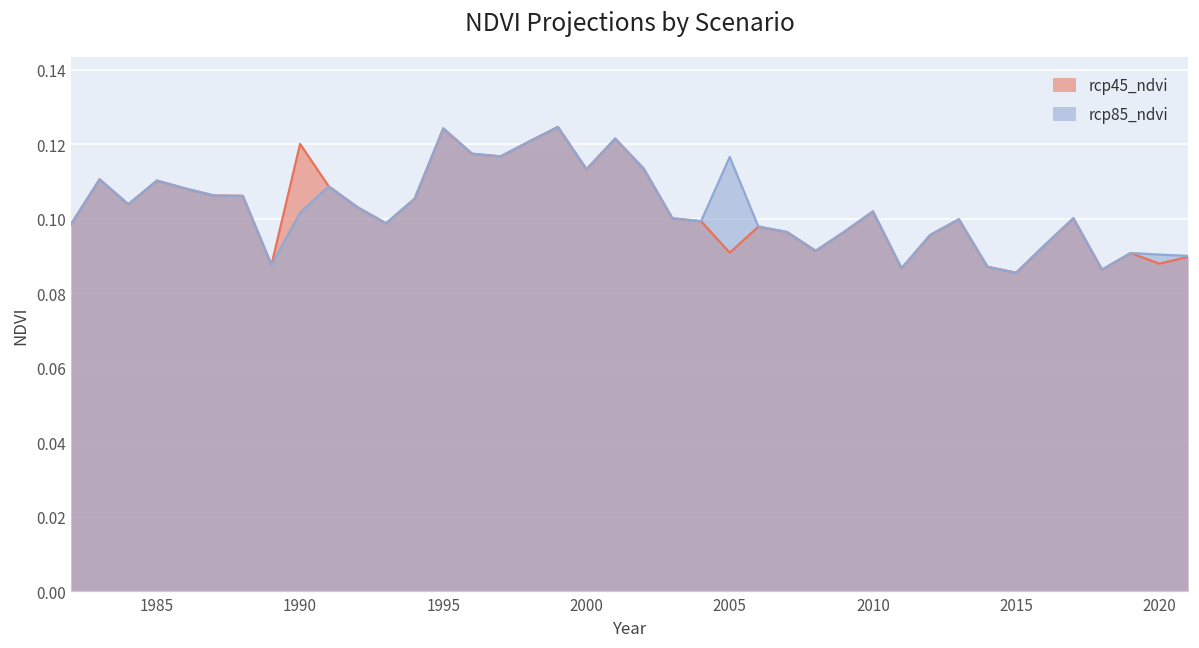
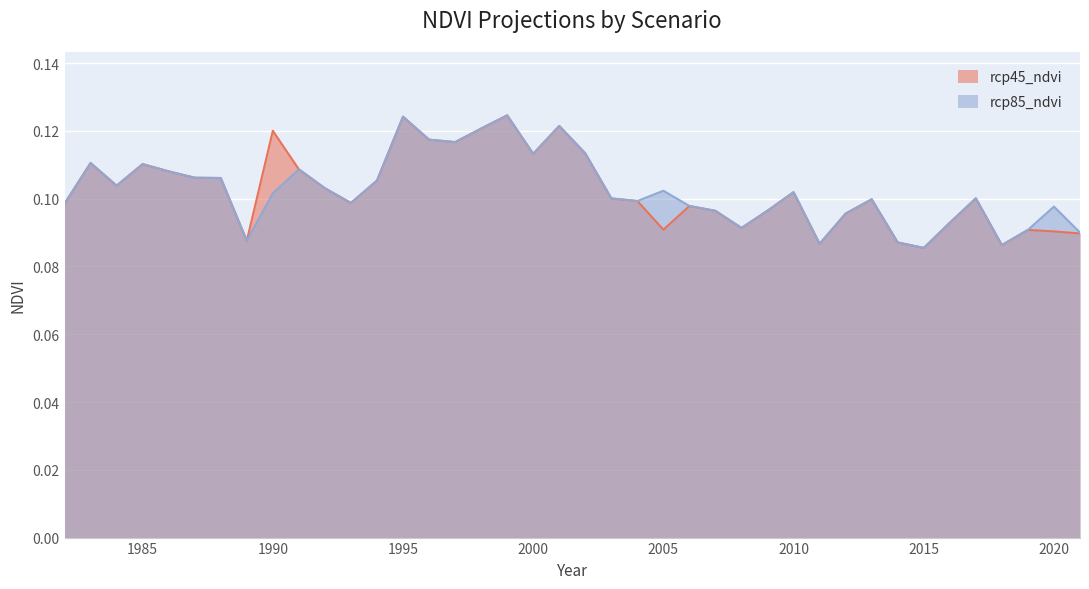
rcp85_ndvi, 2005: 0.117 -> 0.102
rcp45_ndvi, 2020: 0.088 -> 0.090
rcp85_ndvi, 2020: 0.090 -> 0.098
